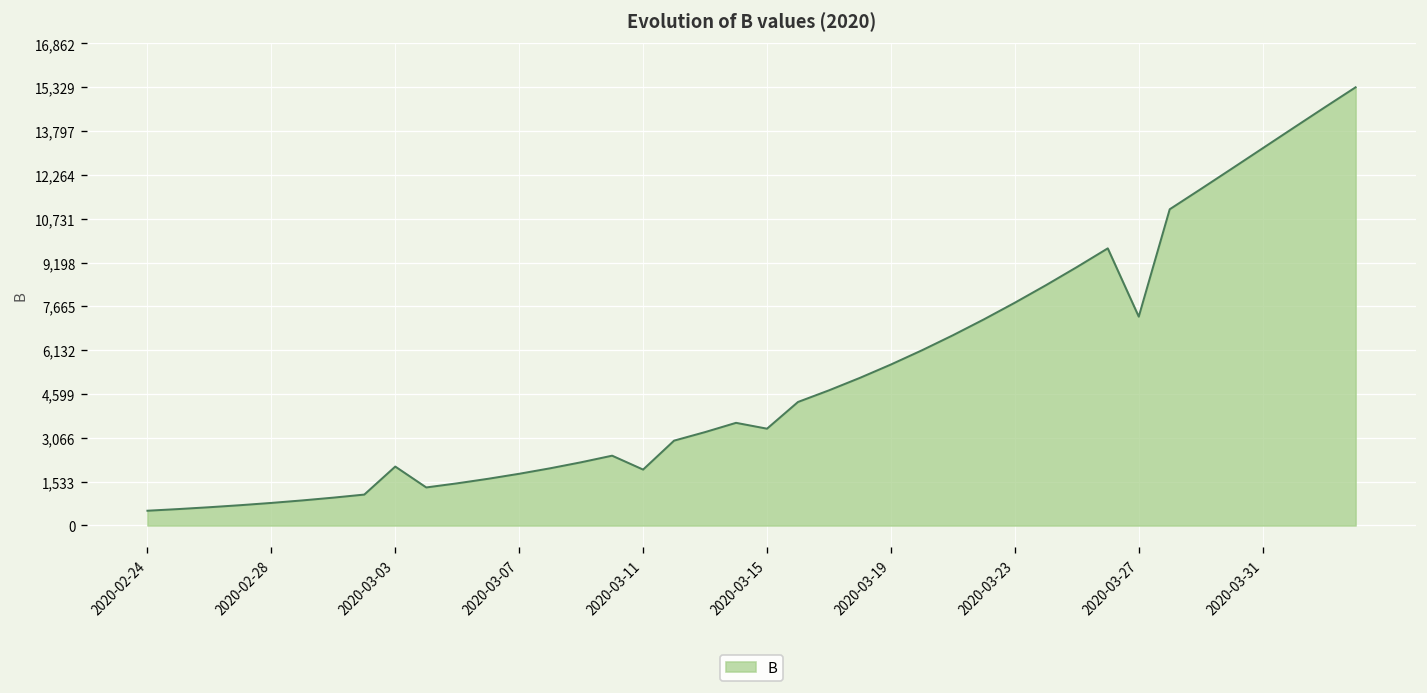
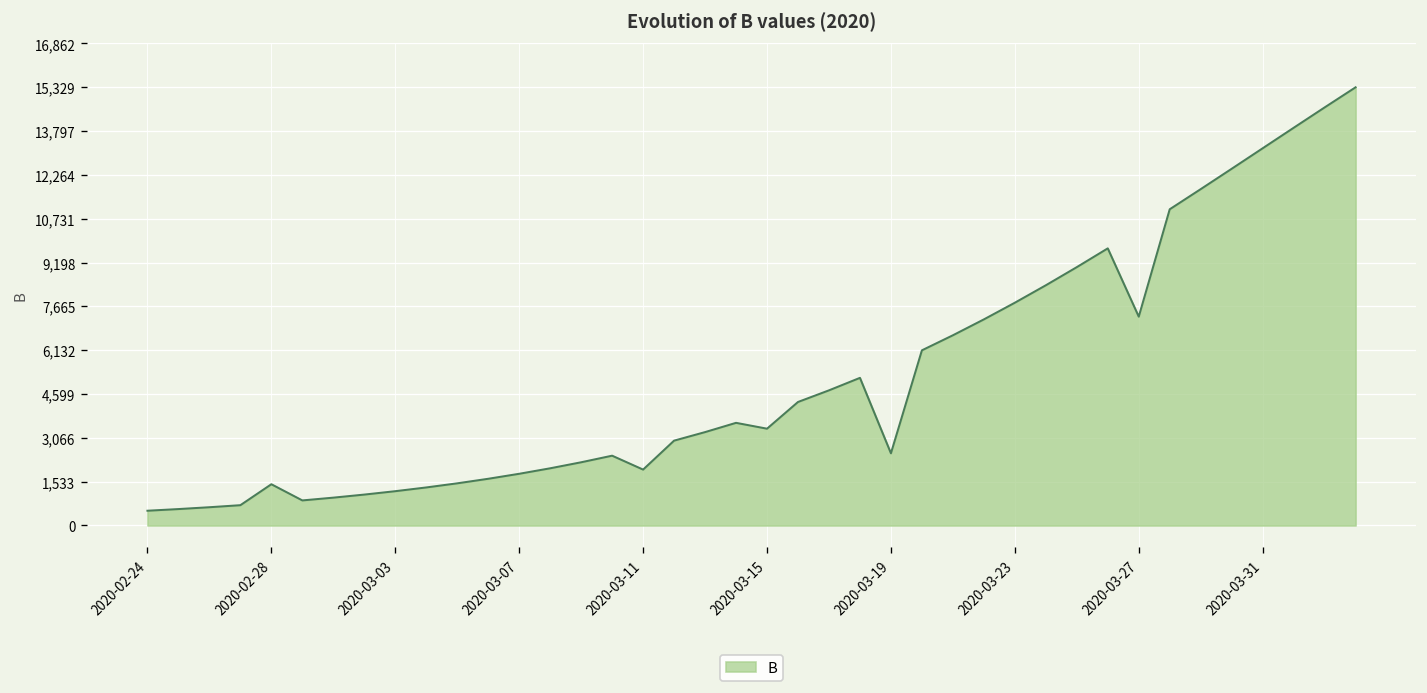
2020-02-28: 800 -> 1,400
2020-03-03: 2,100 -> 1,200
2020-03-19: 5,600 -> 2,500
